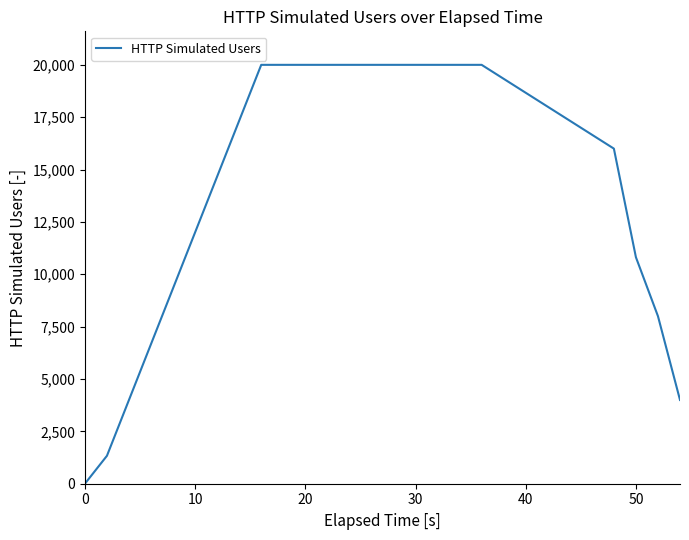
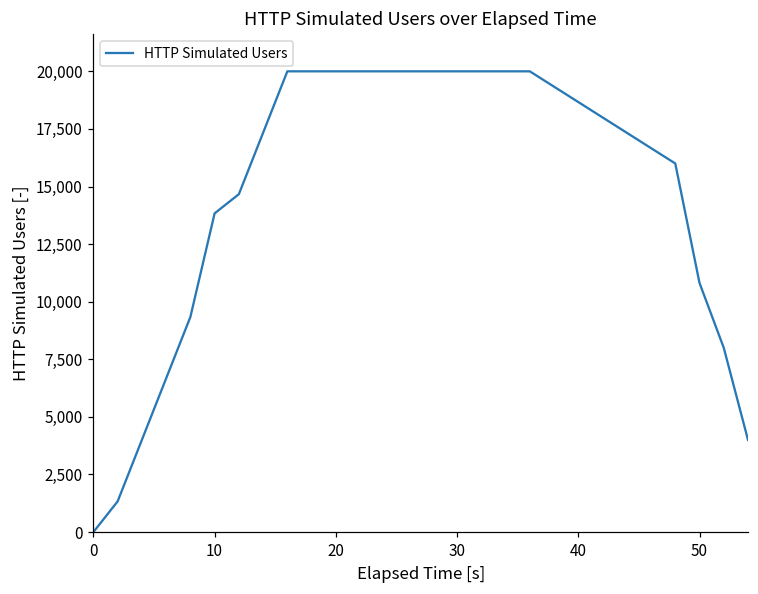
10: 12,000 -> 13,800
